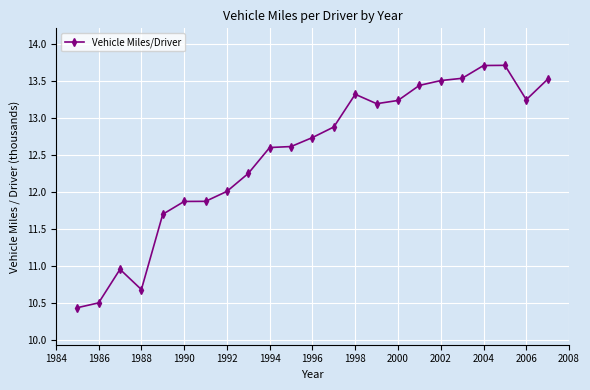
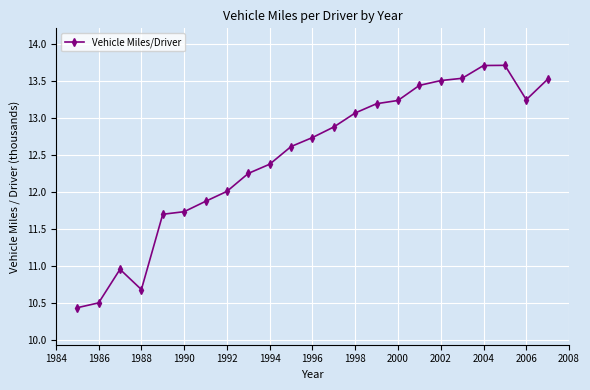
1990: 11.9 -> 11.7
1994: 12.6 -> 12.4
1998: 13.3 -> 13.1
